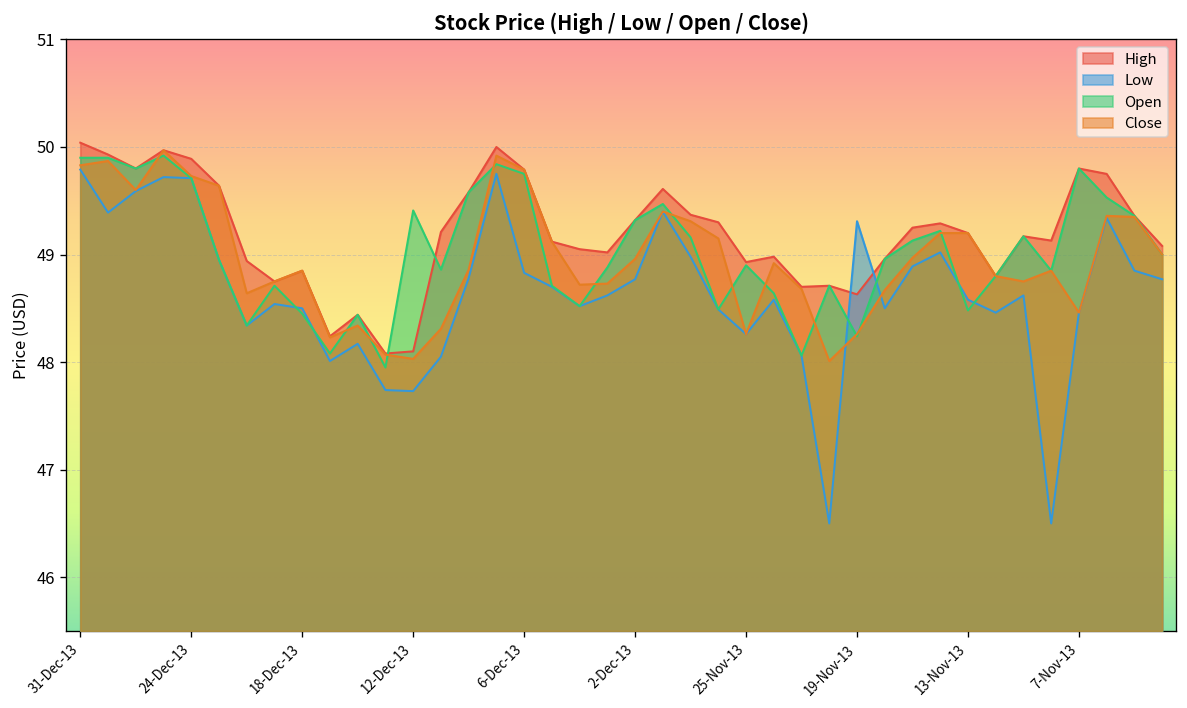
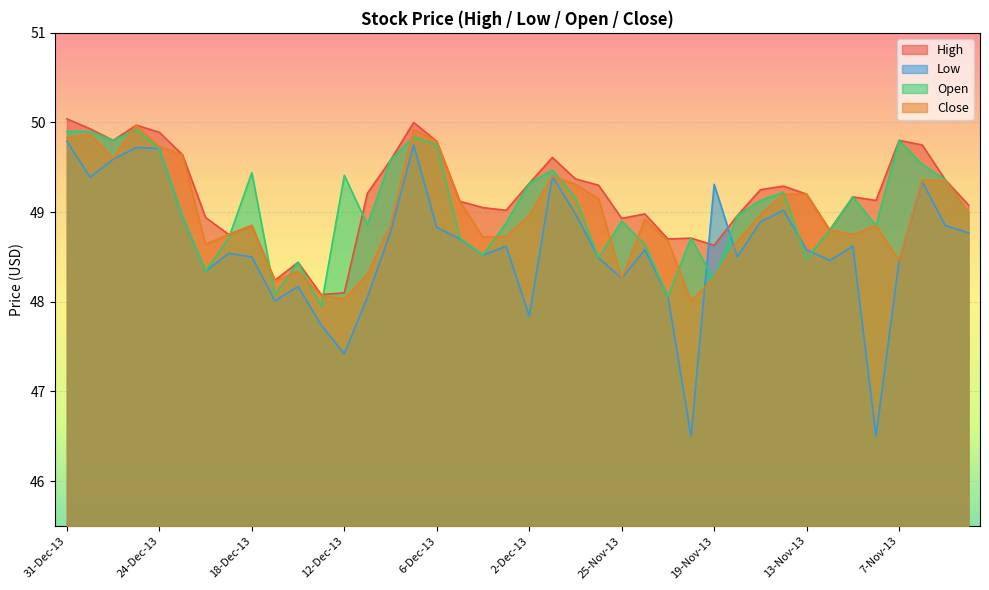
Open, 18-Dec-13: 48.5 -> 49.4
Low, 12-Dec-13: 47.7 -> 47.4
Low, 2-Dec-13: 48.8 -> 47.8
